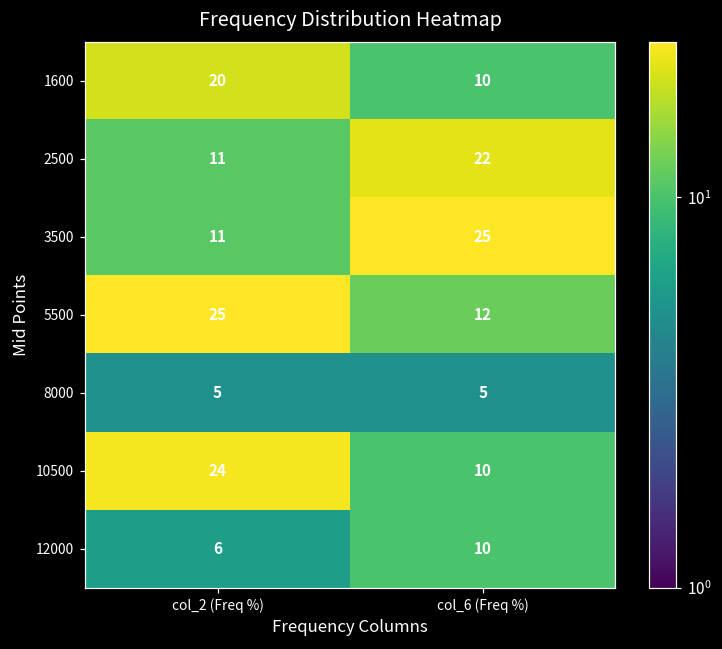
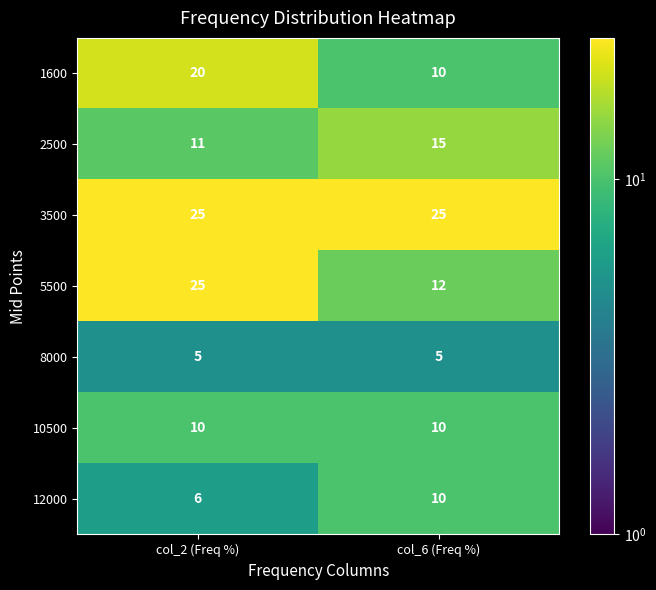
2500, col_6 (Freq %): 22 -> 15
3500, col_2 (Freq %): 11 -> 25
10500, col_2 (Freq %): 24 -> 10
